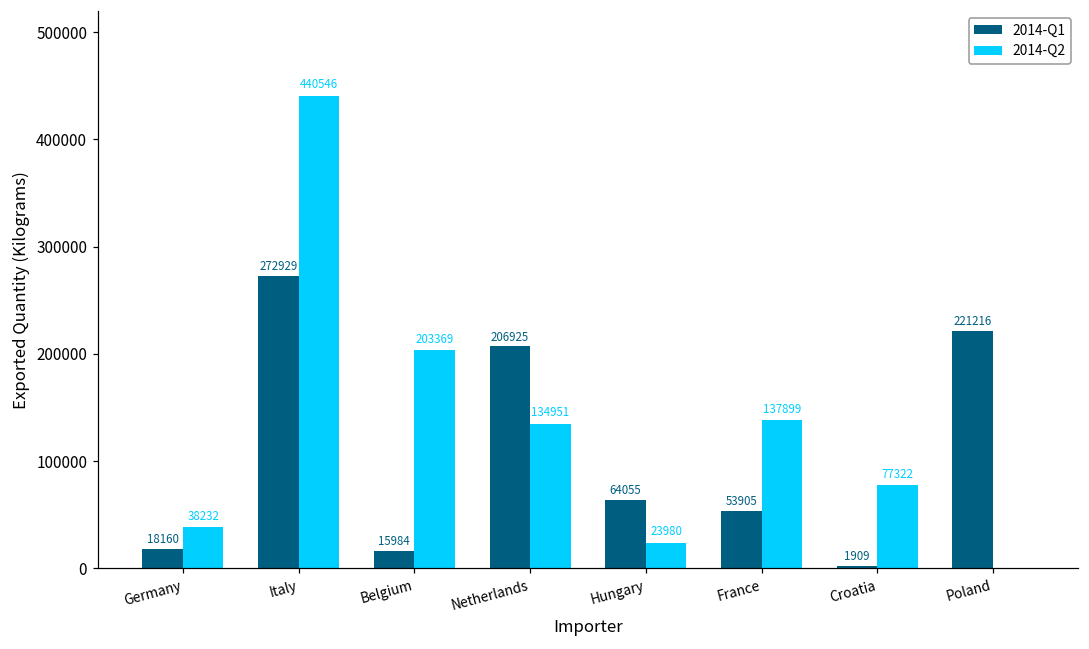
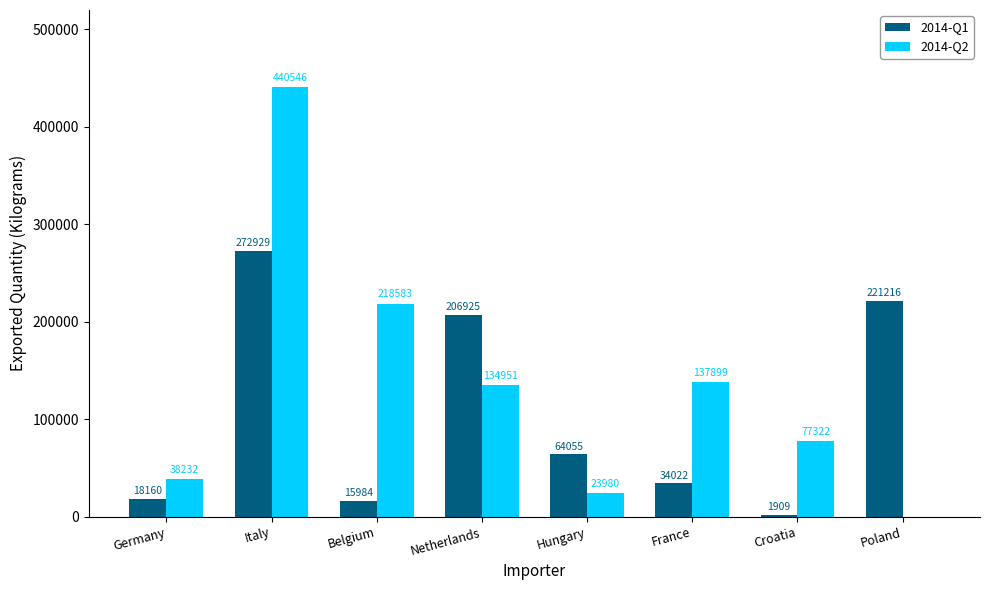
2014-Q2, Belgium: 203369 -> 218583
2014-Q1, France: 53905 -> 34022
